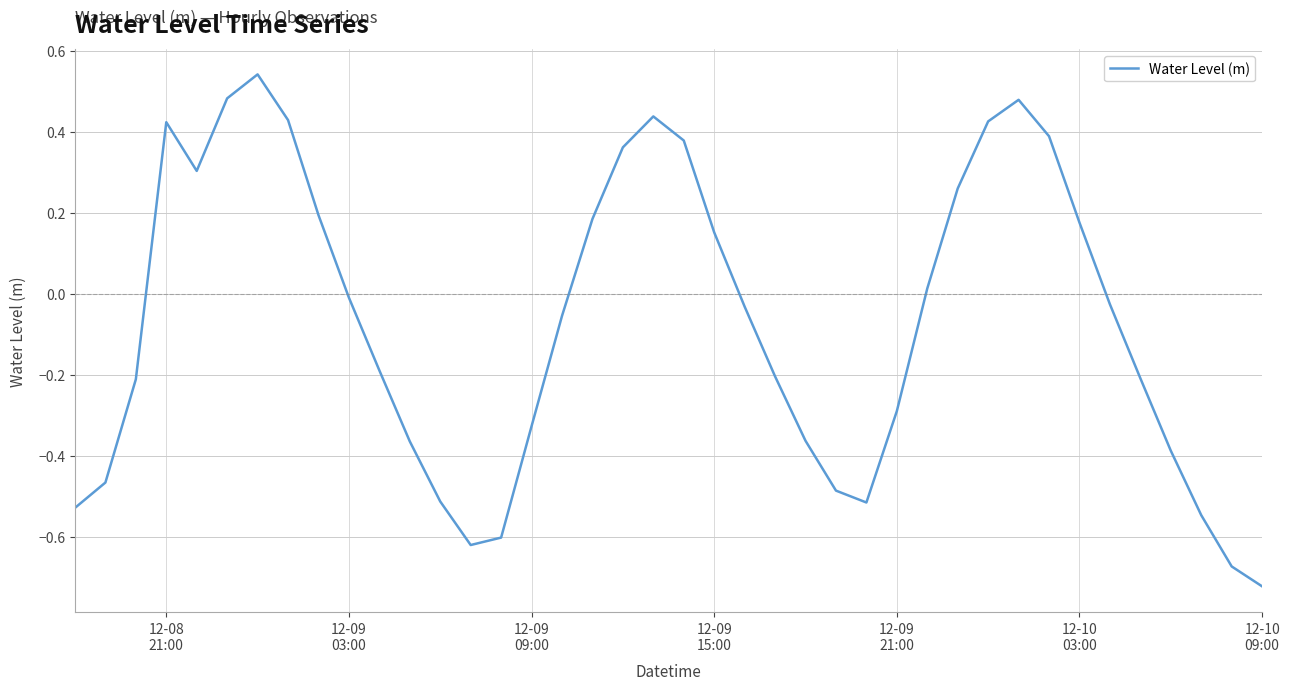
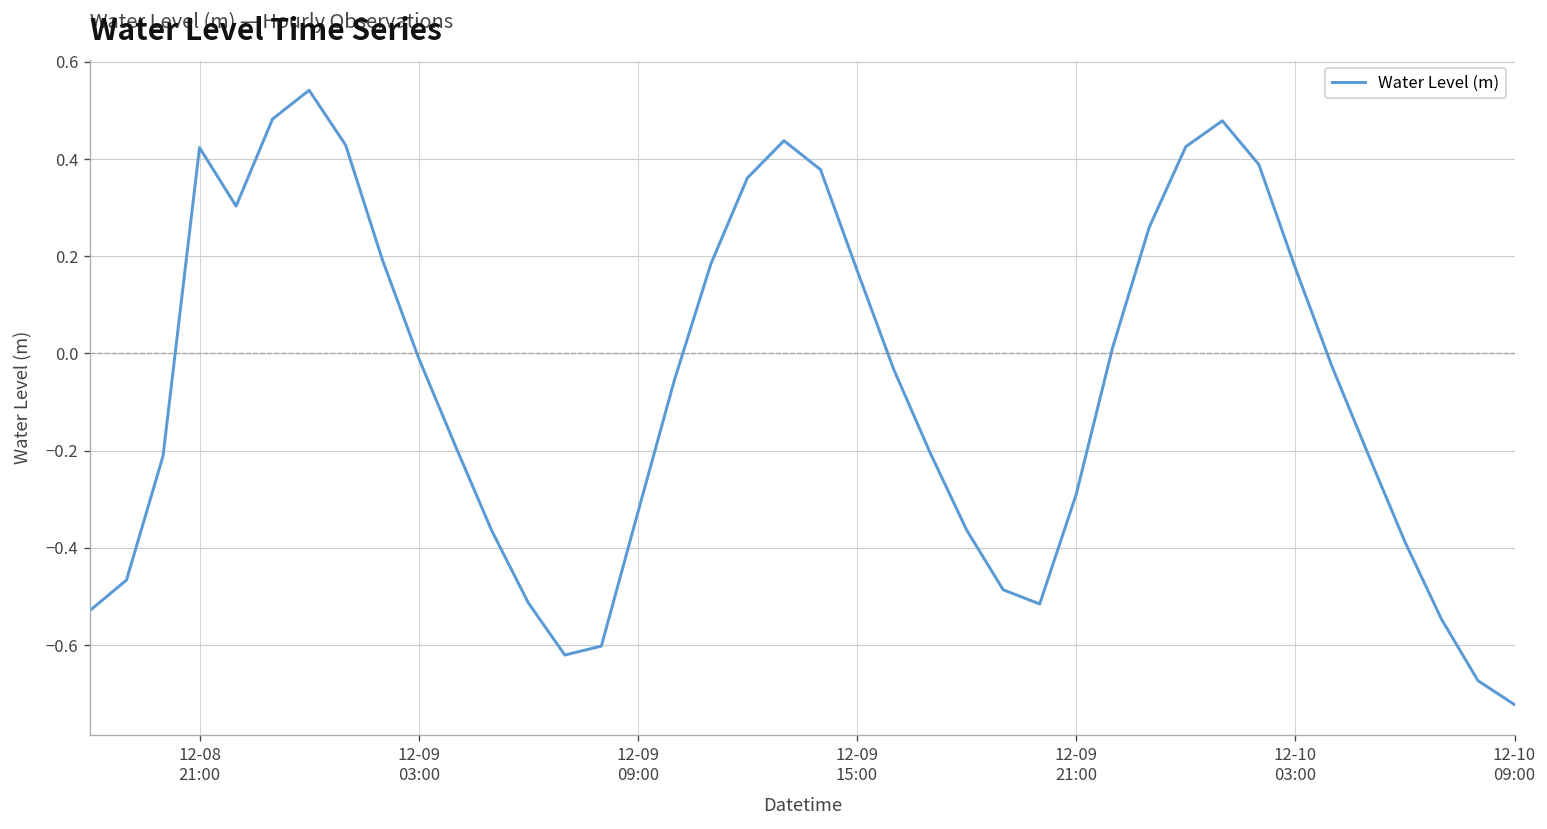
12-09 15:00: 0.15 -> 0.17
